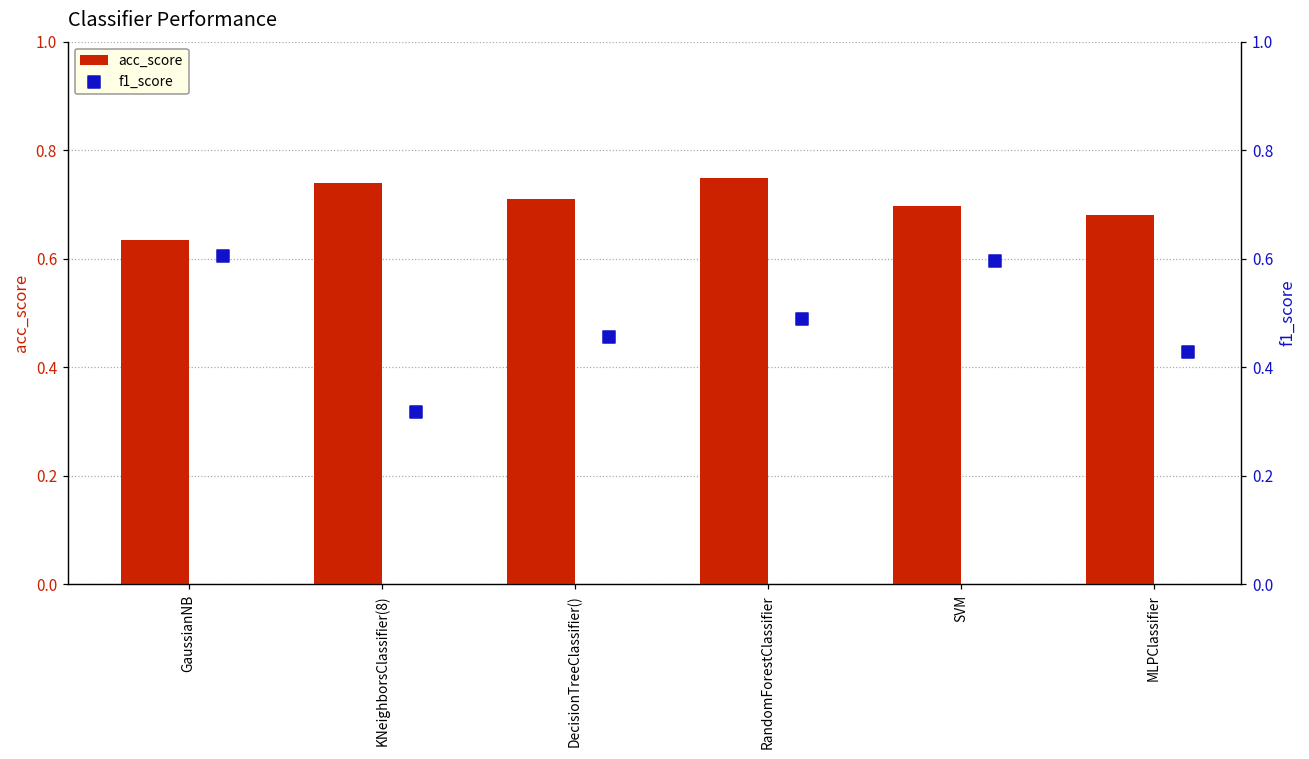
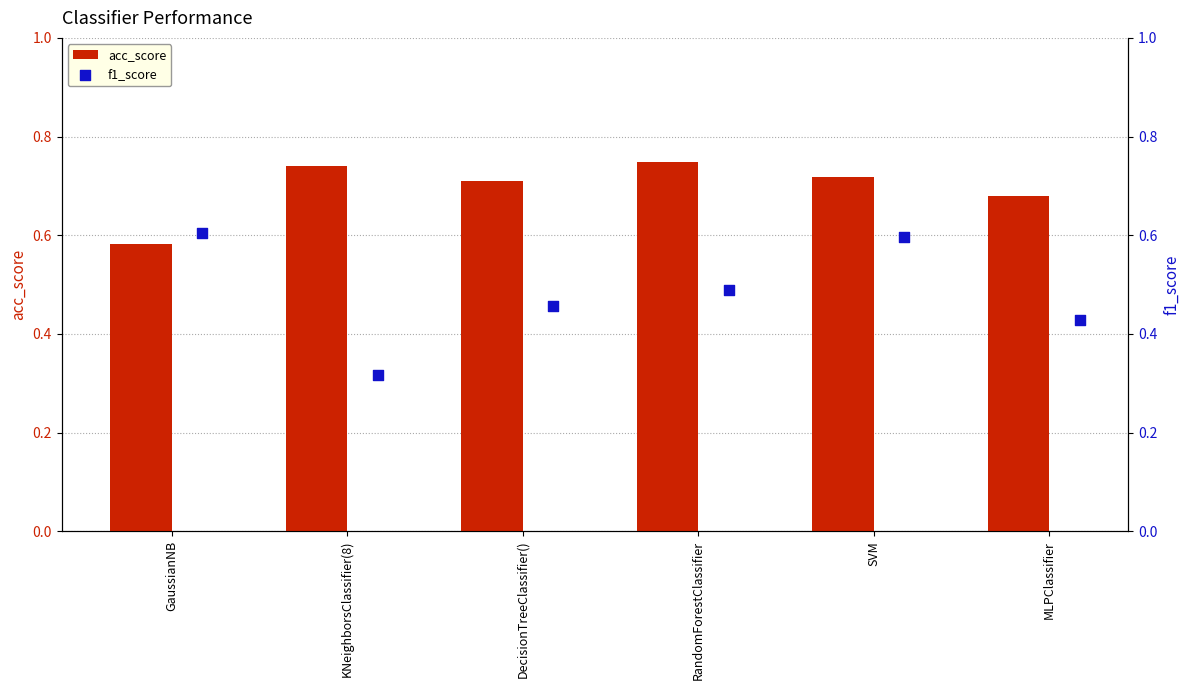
acc_score, GaussianNB: 0.63 -> 0.58
acc_score, SVM: 0.70 -> 0.72
